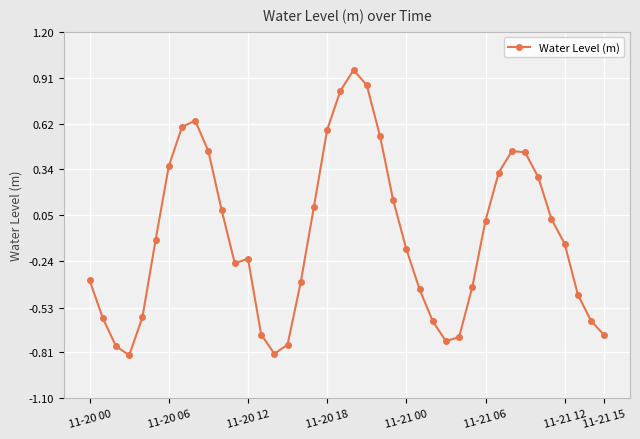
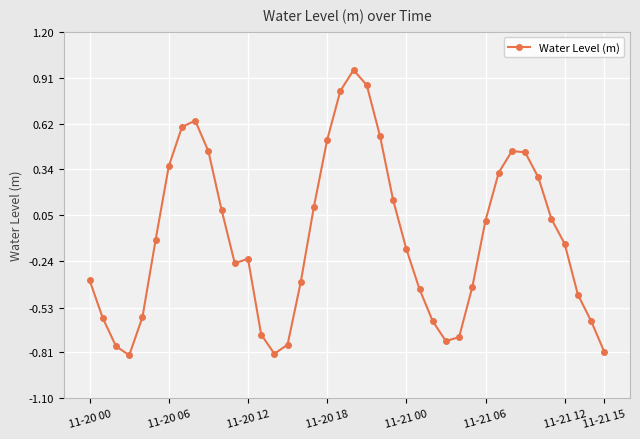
11-20 18: 0.58 -> 0.52
11-21 15: -0.70 -> -0.81
